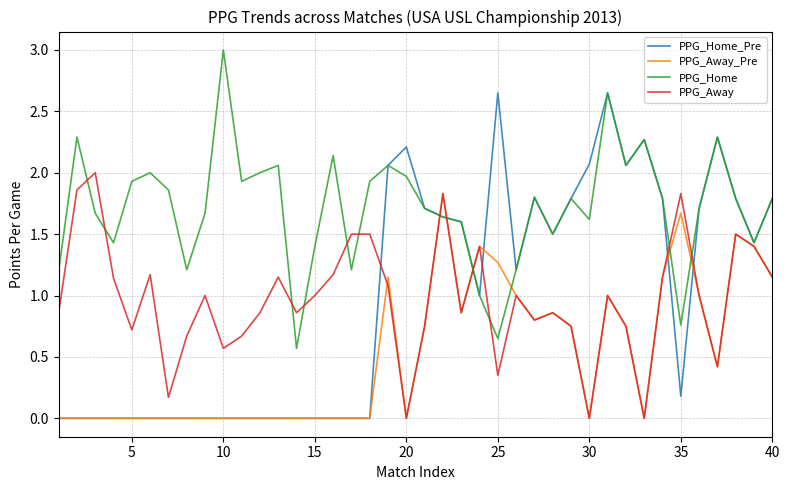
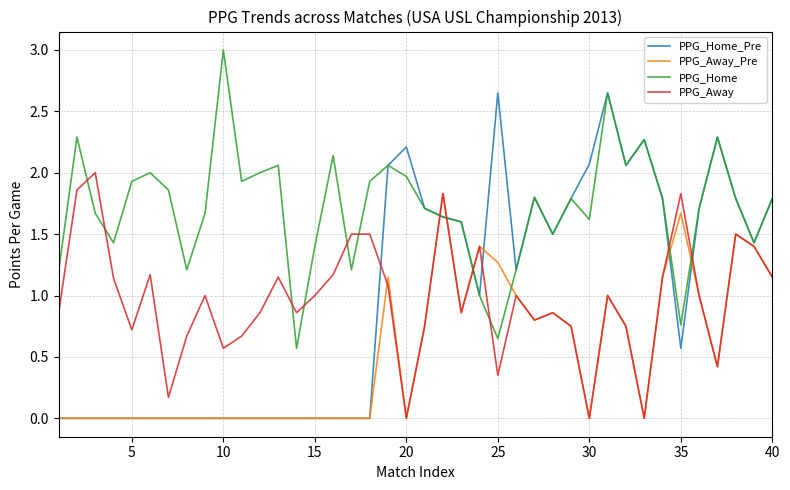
PPG_Home_Pre, 35: 0.18 -> 0.57
